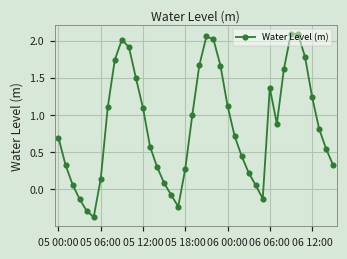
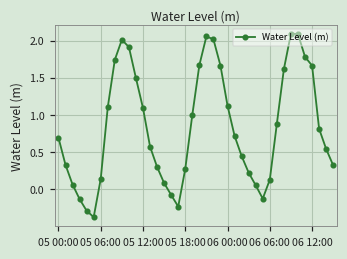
06 06:00: 1.4 -> 0.1
06 12:00: 1.2 -> 1.7
